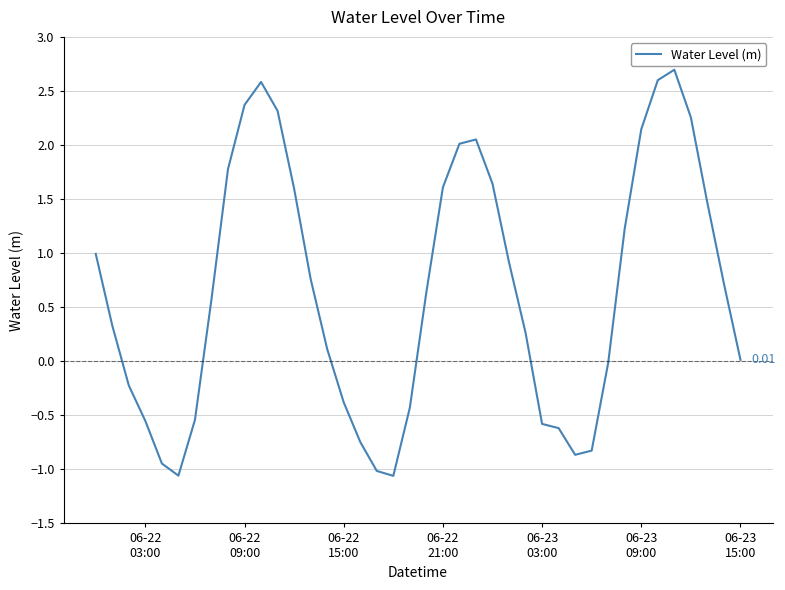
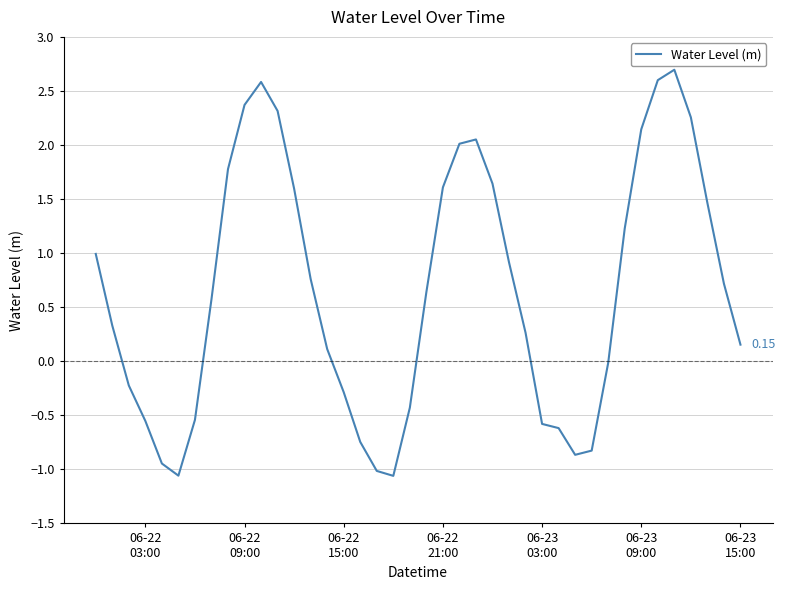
06-22 15:00: -0.38 -> -0.29
06-23 15:00: 0.01 -> 0.15
